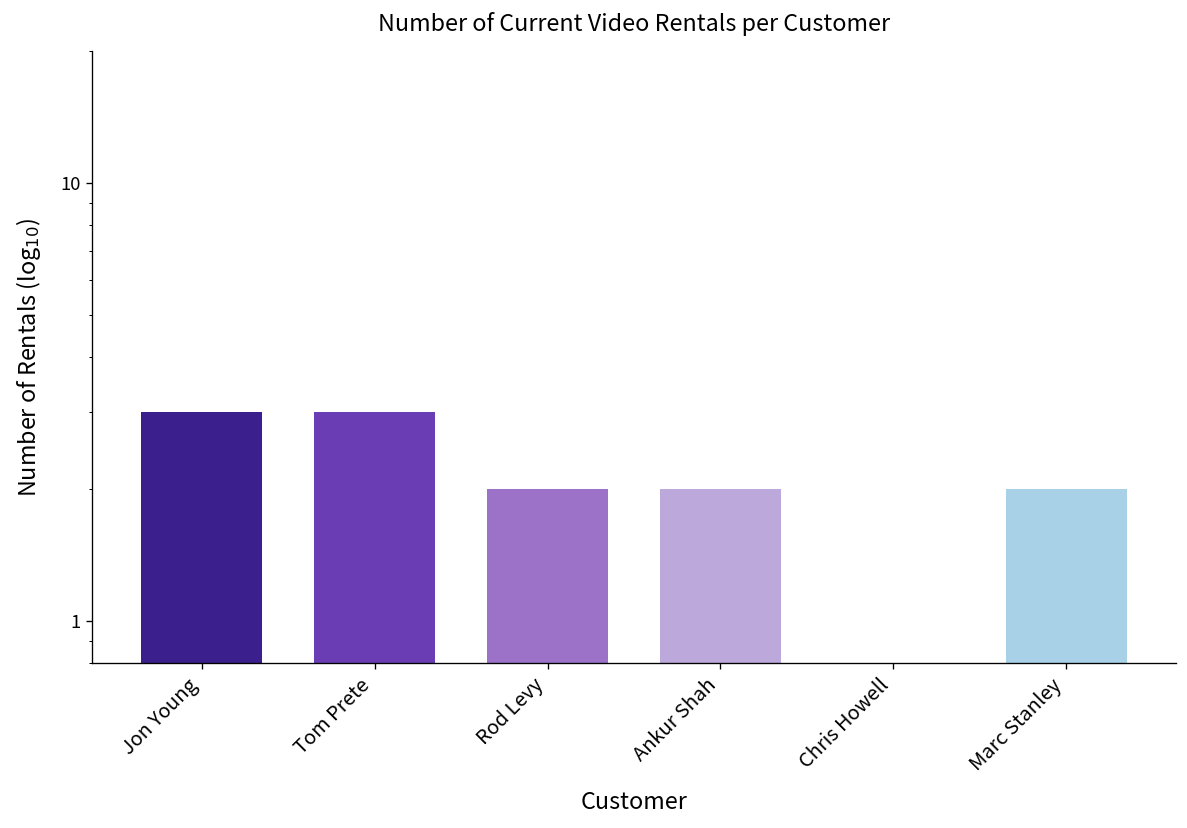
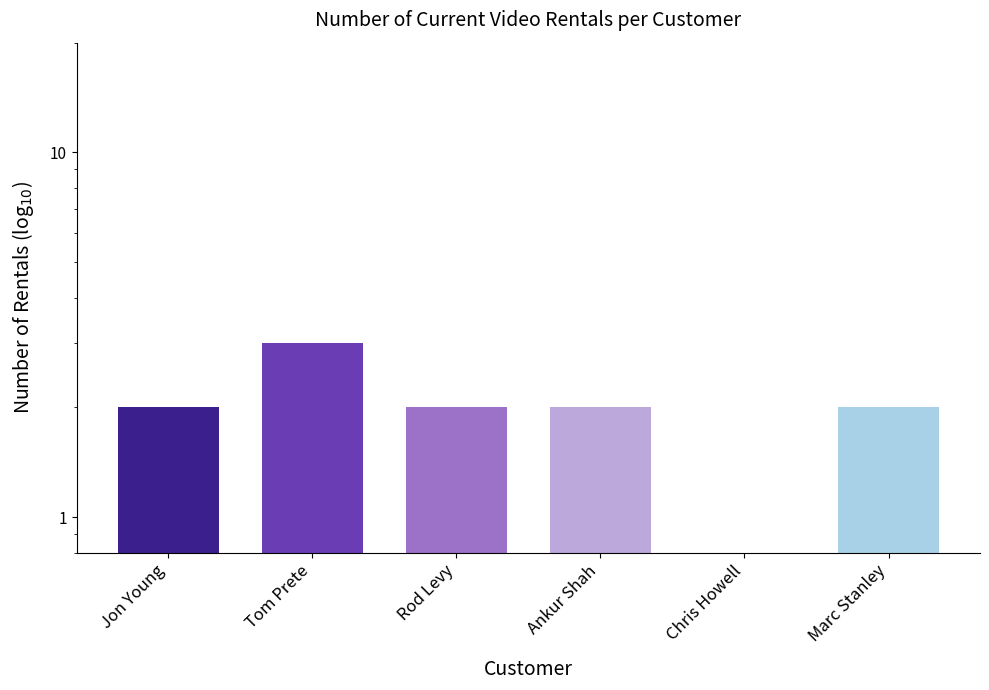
Jon Young: 3 -> 2
